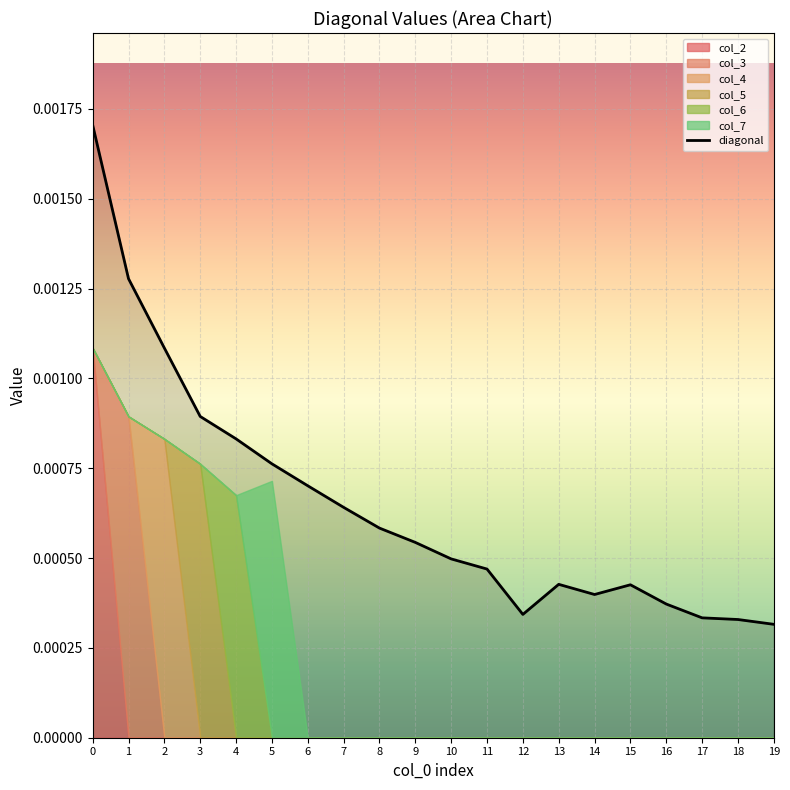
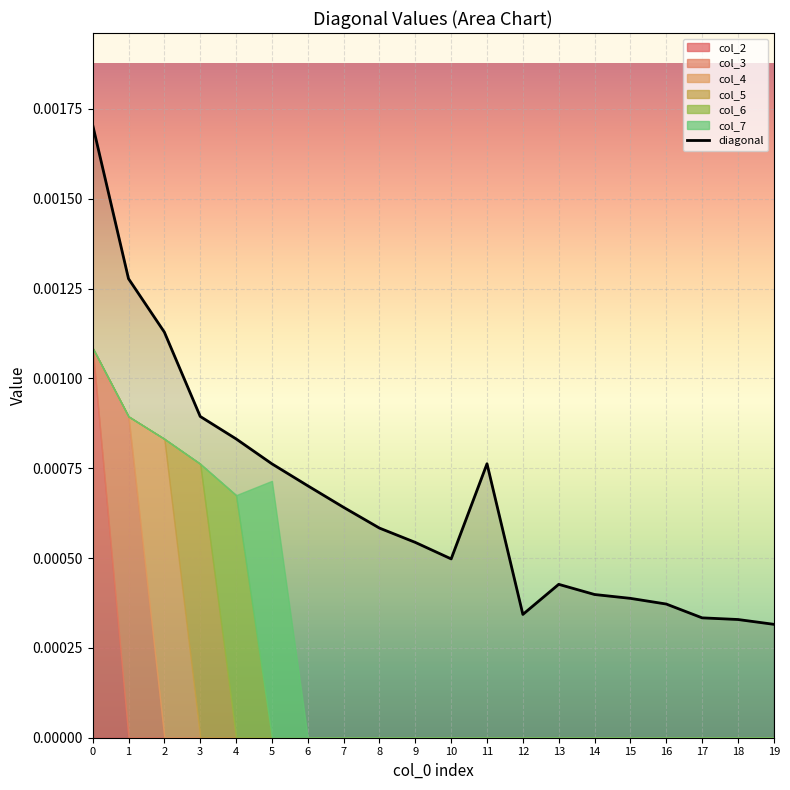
diagonal, 2: 0.00108 -> 0.00113
diagonal, 11: 0.00047 -> 0.00076
diagonal, 15: 0.00043 -> 0.00039
